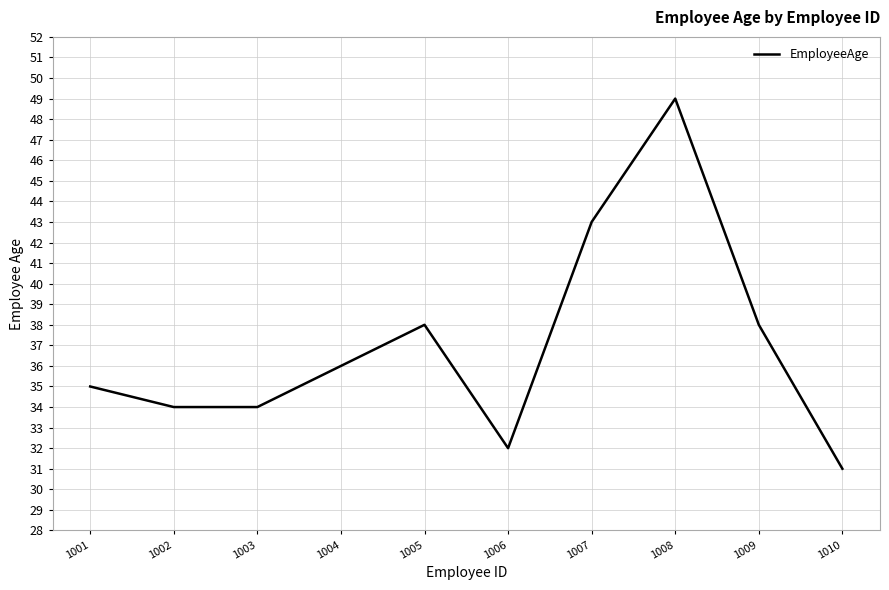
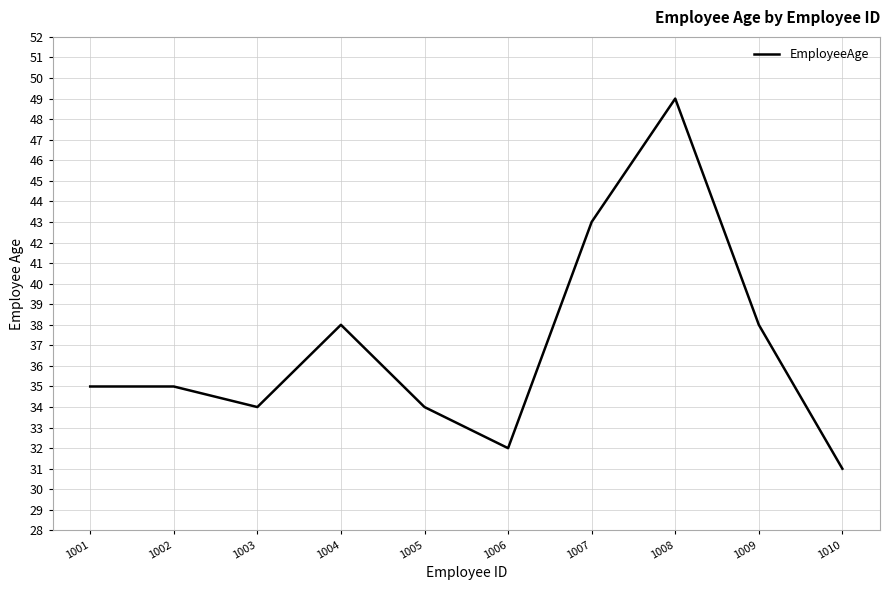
1002: 34 -> 35
1004: 36 -> 38
1005: 38 -> 34
